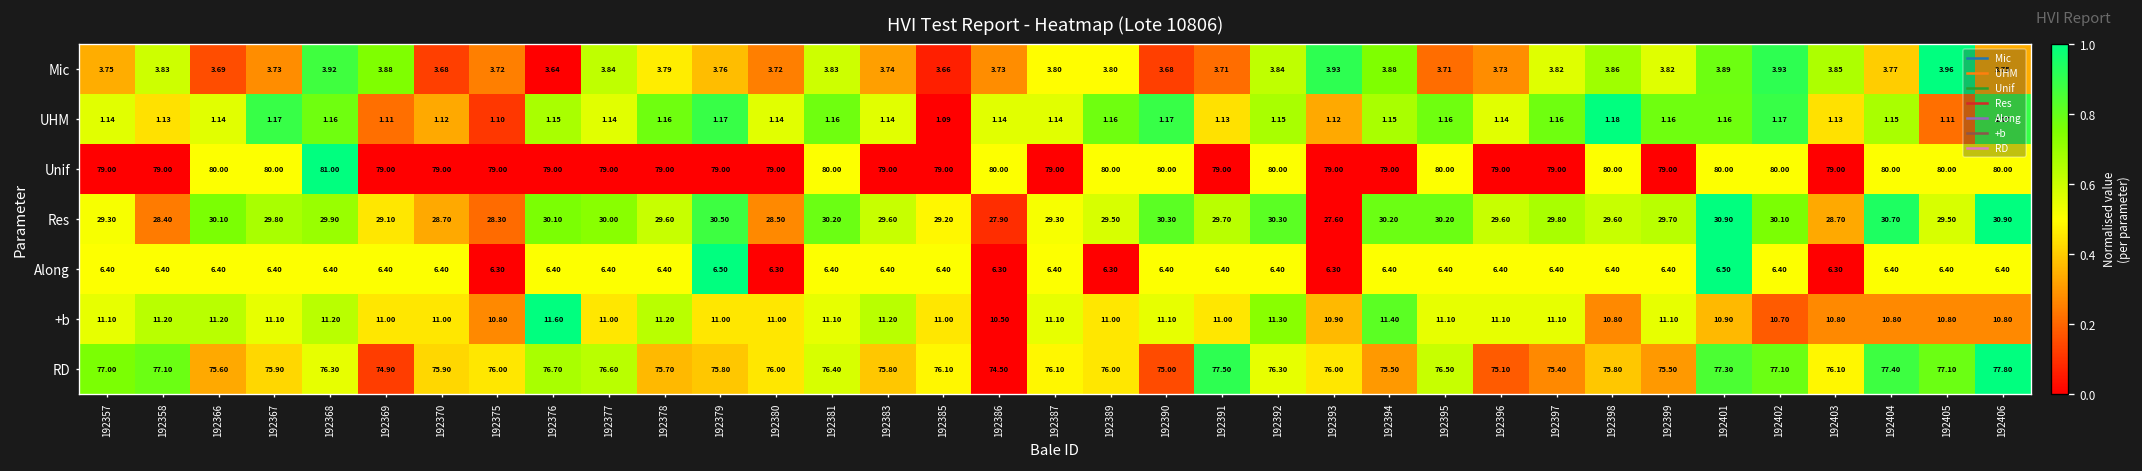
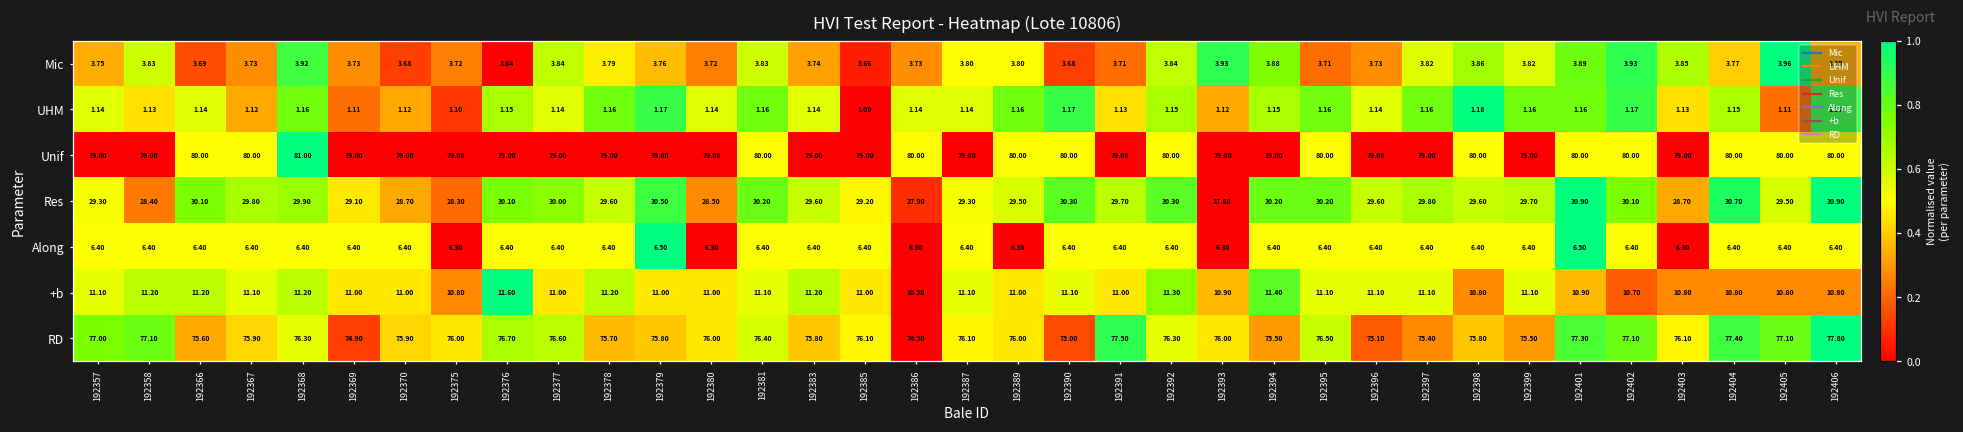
Mic, 192369: 3.88 -> 3.73
UHM, 192367: 1.17 -> 1.12
